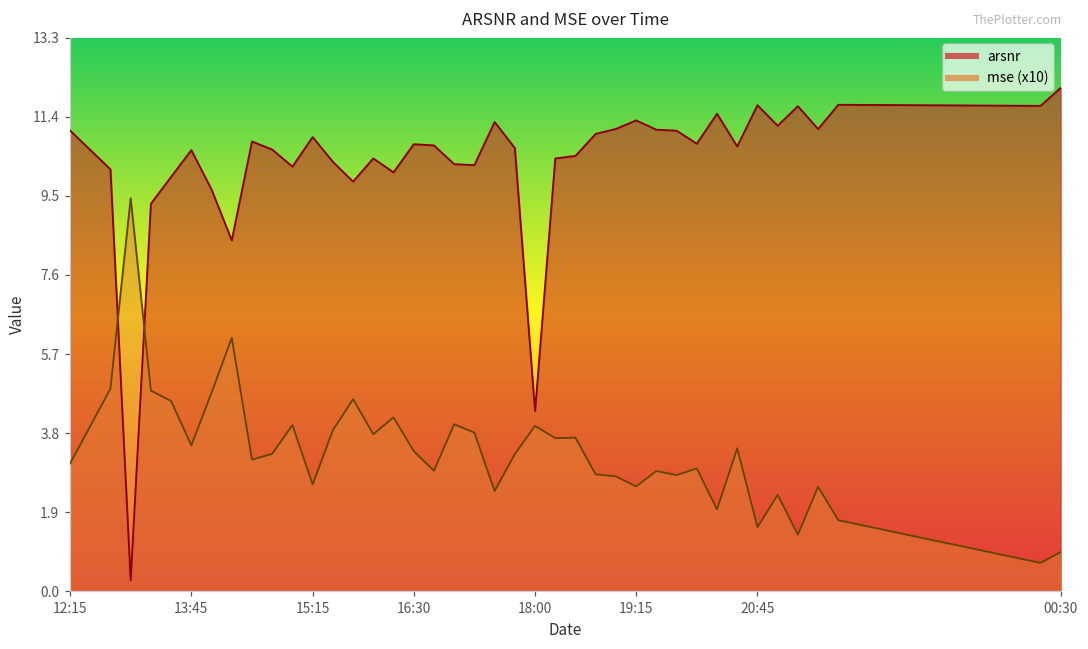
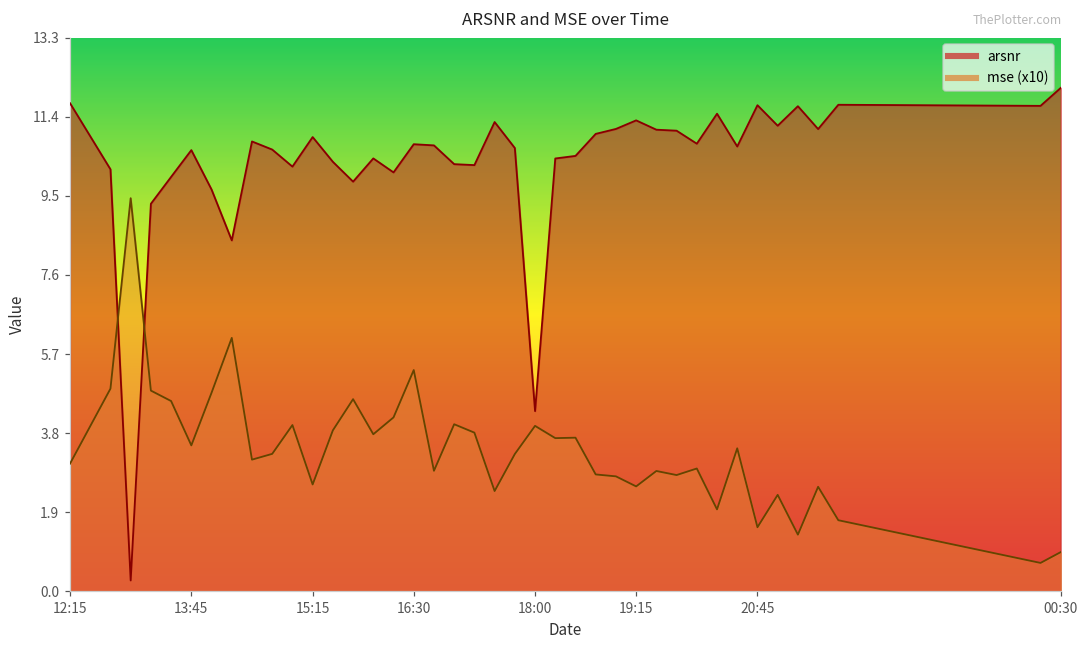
arsnr, 12:15: 11.1 -> 11.7
mse (x10), 16:30: 3.4 -> 5.3
